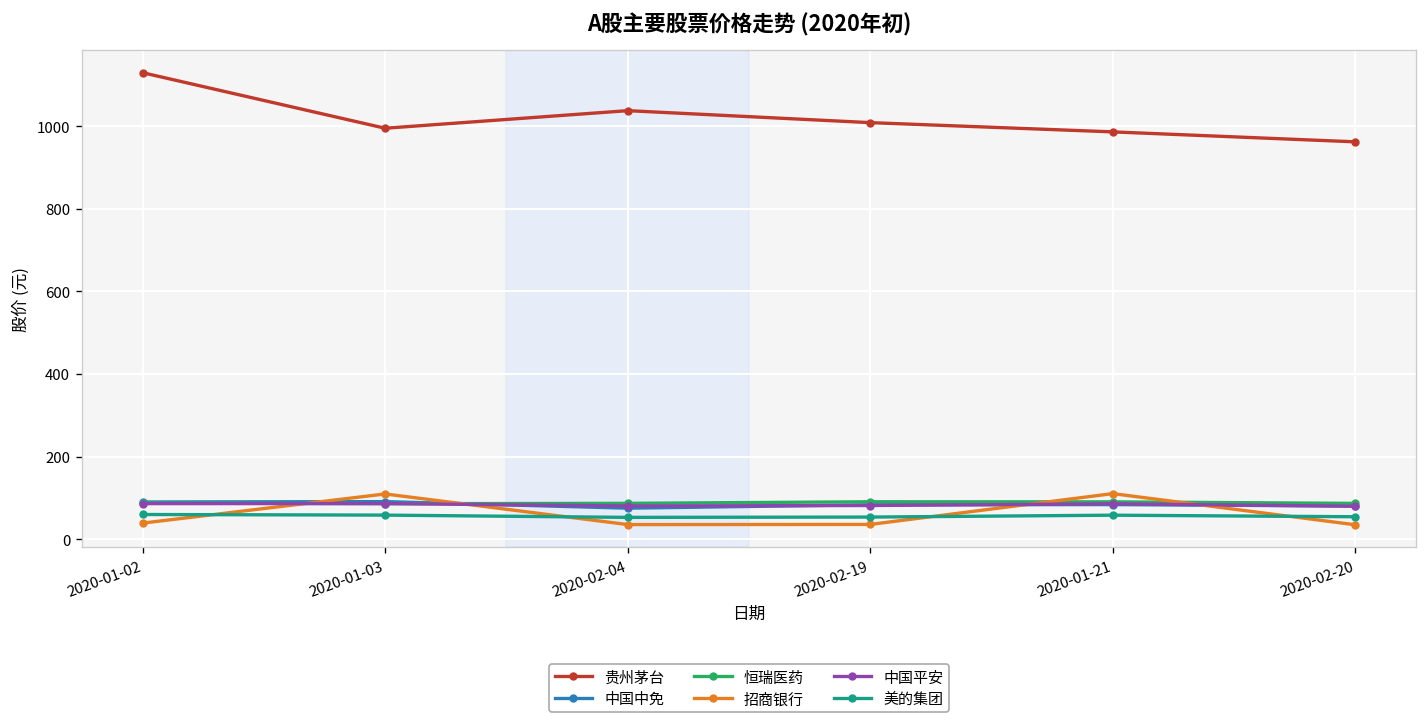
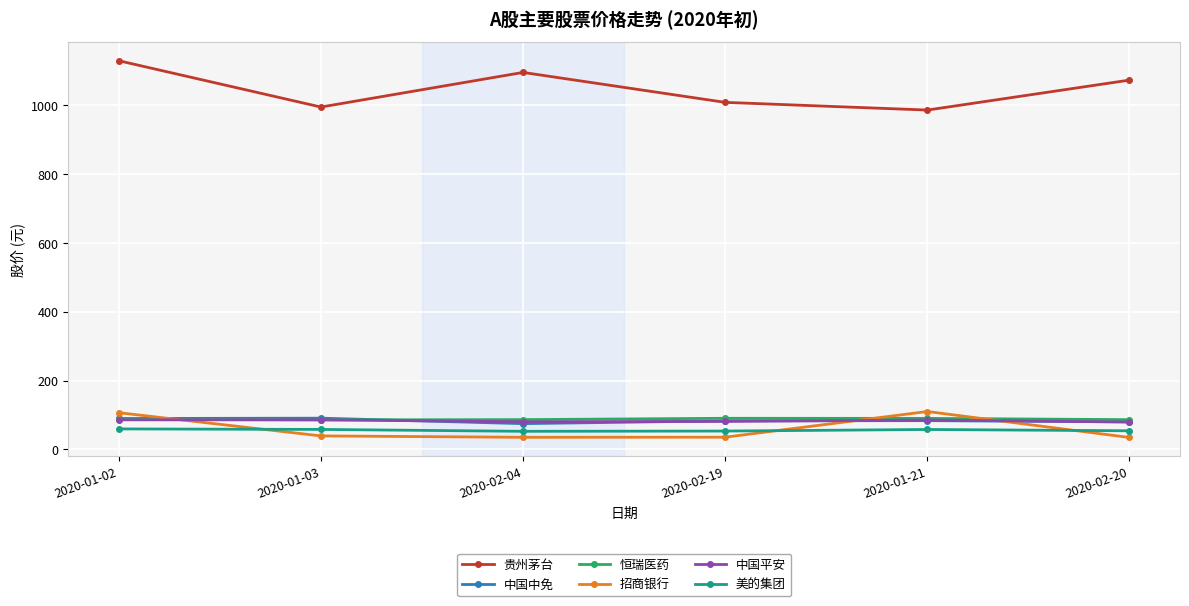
招商银行, 2020-01-02: 40 -> 110
招商银行, 2020-01-03: 110 -> 40
贵州茅台, 2020-02-04: 1040 -> 1100
贵州茅台, 2020-02-20: 960 -> 1070
